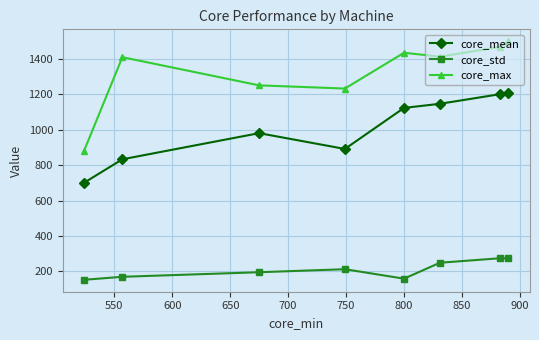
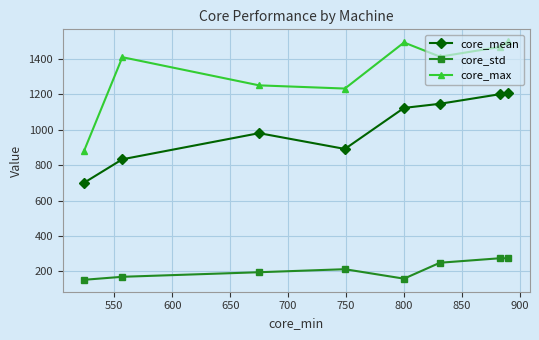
core_max, 800: 1440 -> 1490
